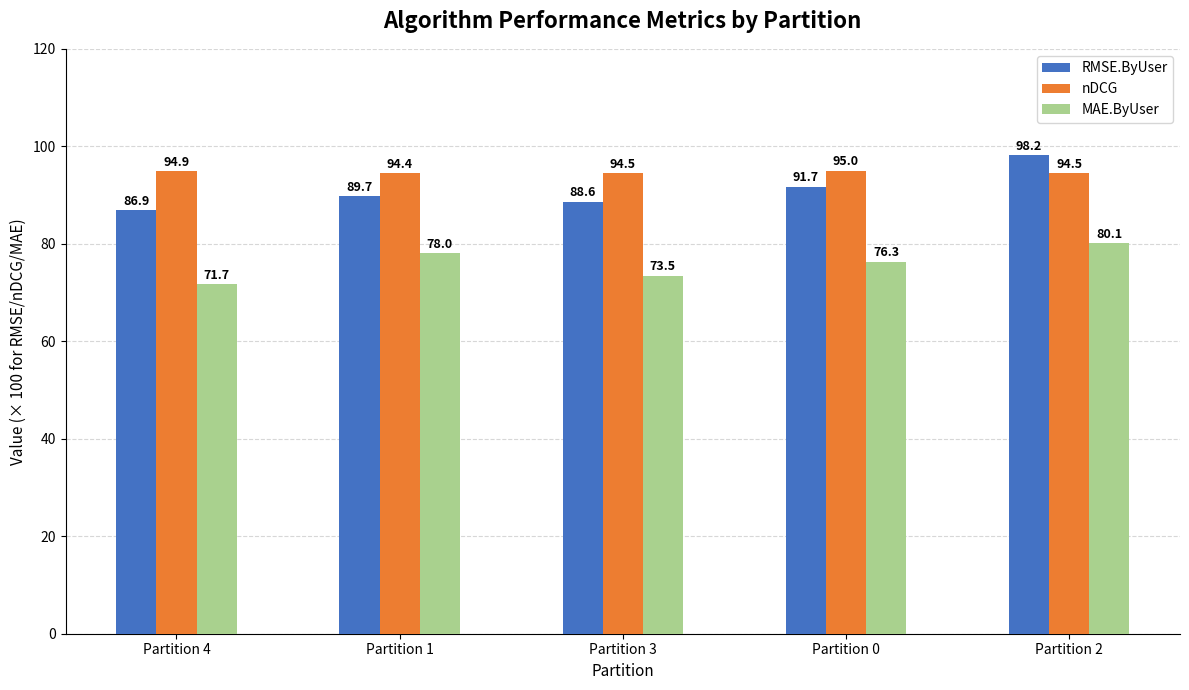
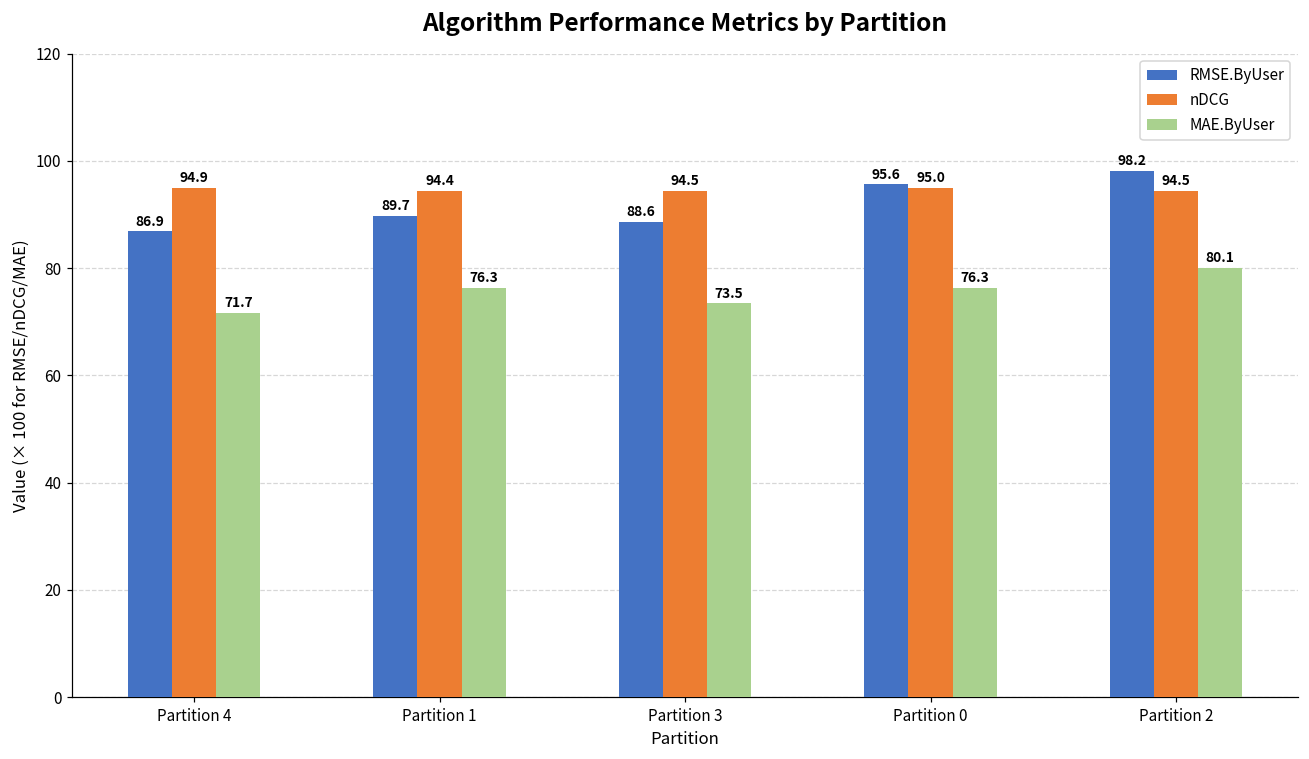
MAE.ByUser, Partition 1: 78.0 -> 76.3
RMSE.ByUser, Partition 0: 91.7 -> 95.6
